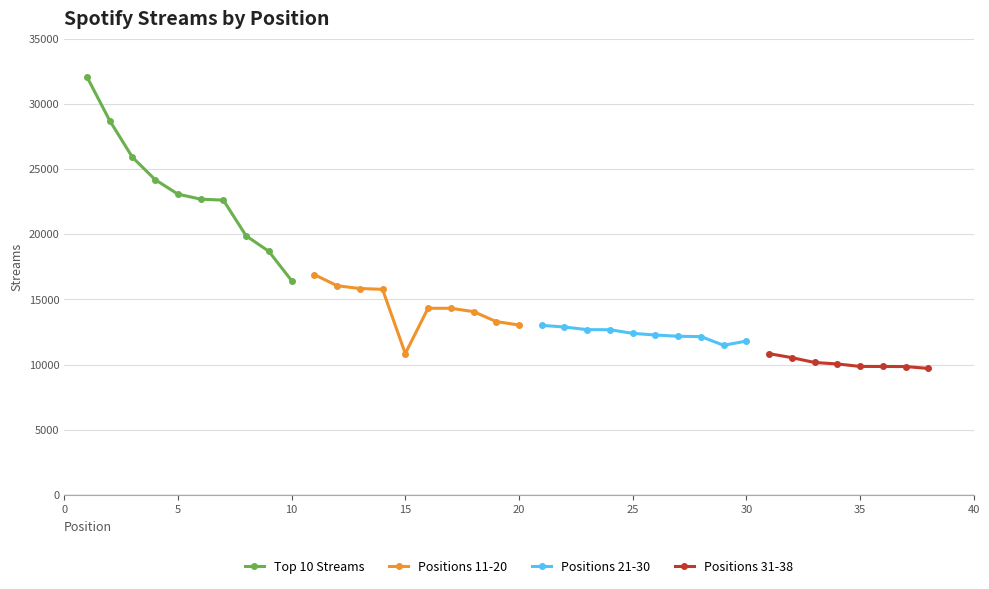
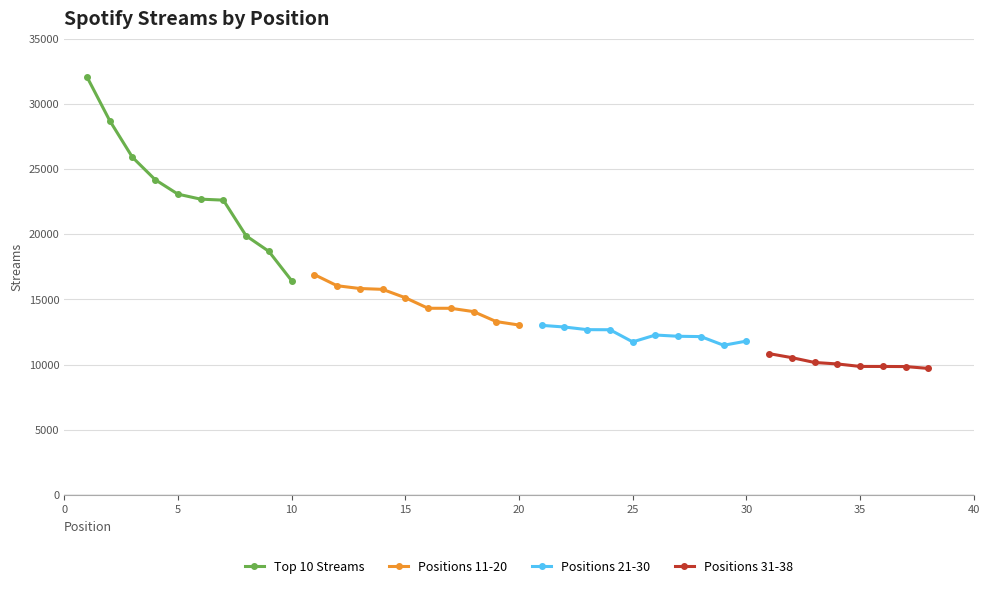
Positions 11-20, 15: 10800 -> 15100
Positions 21-30, 25: 12400 -> 11700
